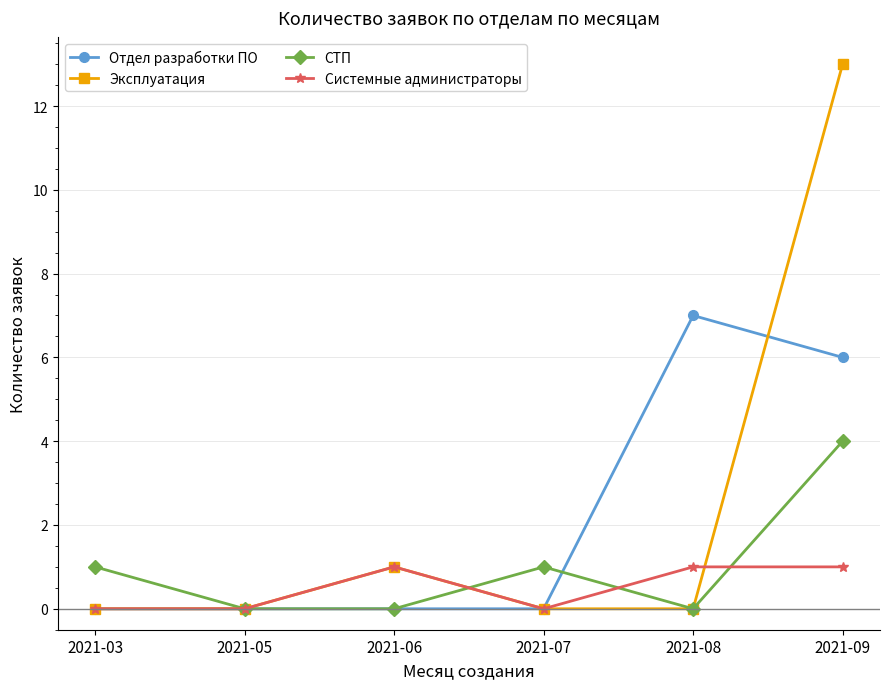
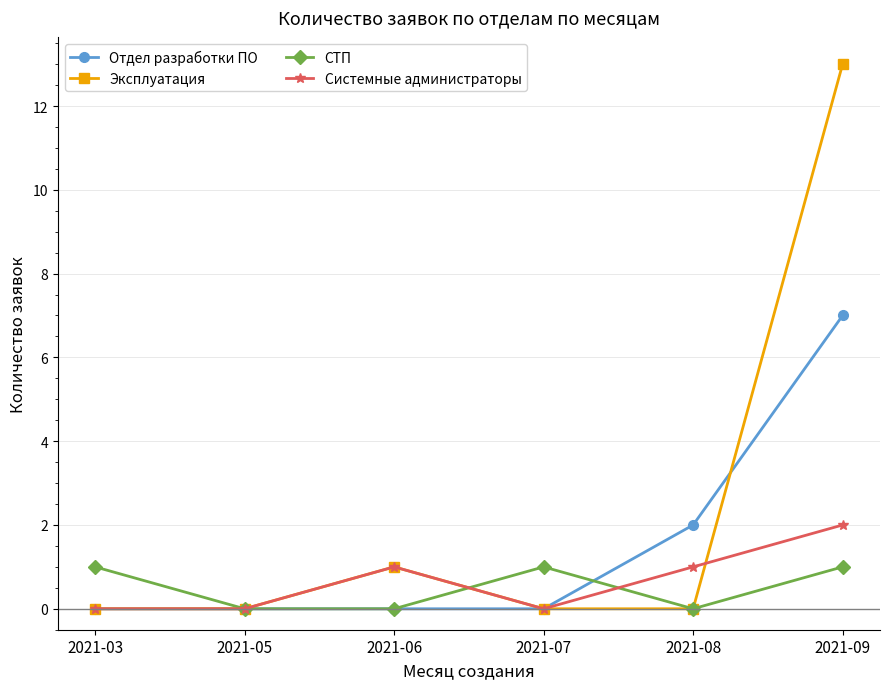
Отдел разработки ПО, 2021-08: 7 -> 2
Отдел разработки ПО, 2021-09: 6 -> 7
СТП, 2021-09: 4 -> 1
Системные администраторы, 2021-09: 1 -> 2
